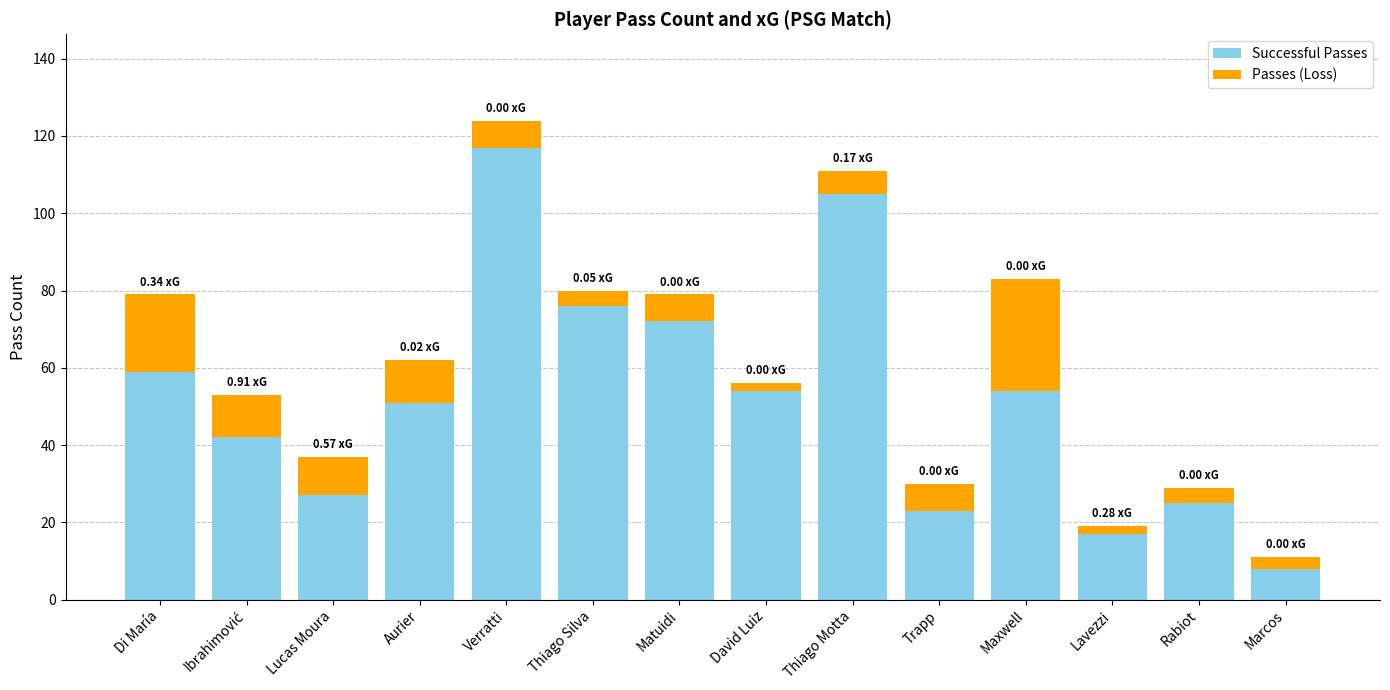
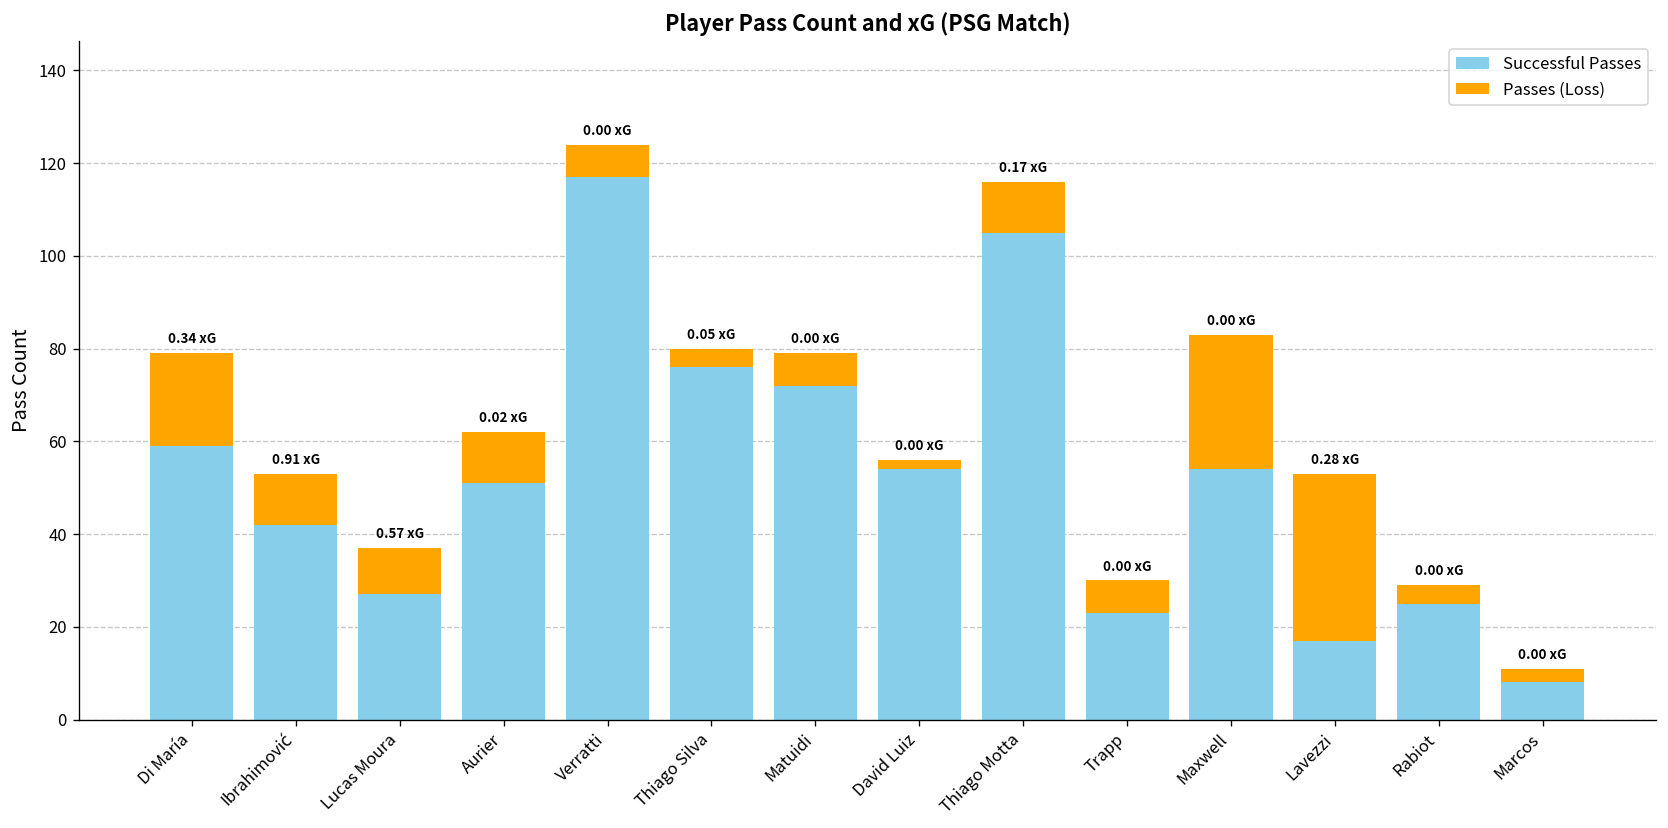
Passes (Loss), Thiago Motta: 6 -> 11
Passes (Loss), Lavezzi: 2 -> 36
